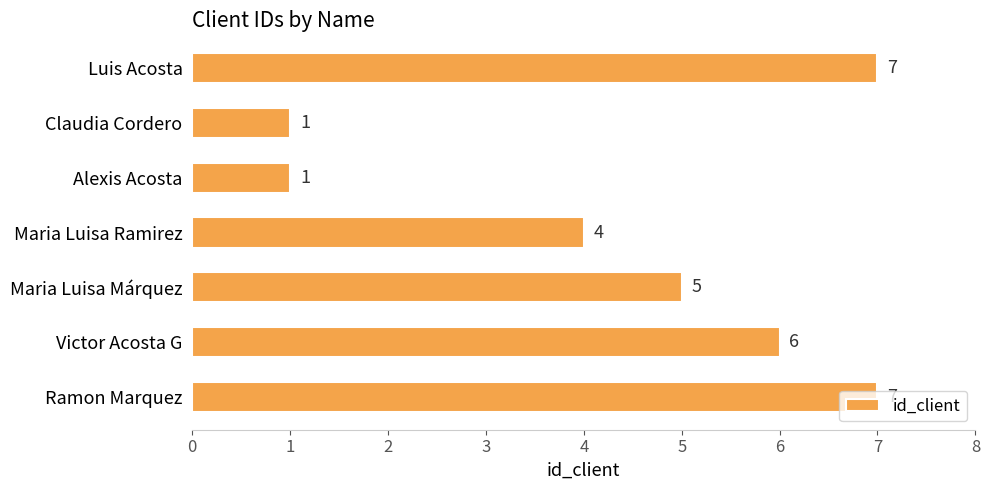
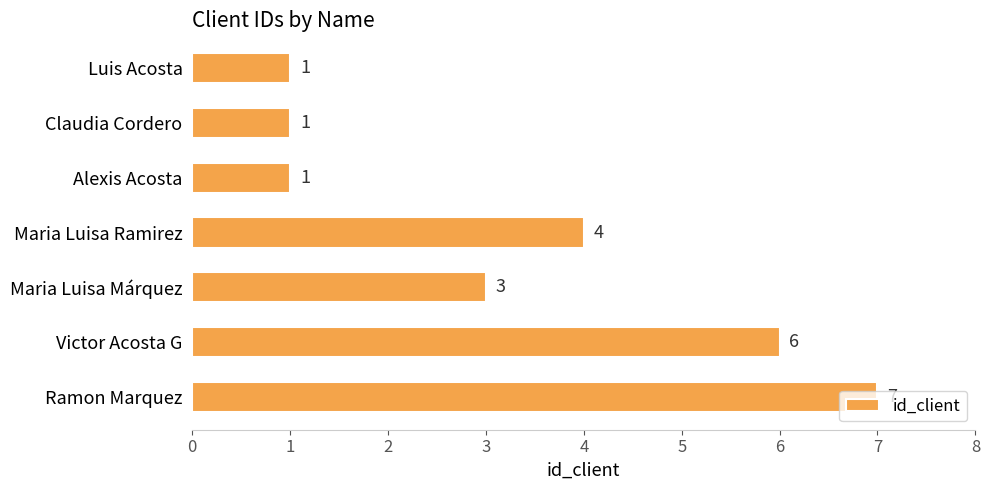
Luis Acosta: 7 -> 1
Maria Luisa Márquez: 5 -> 3
